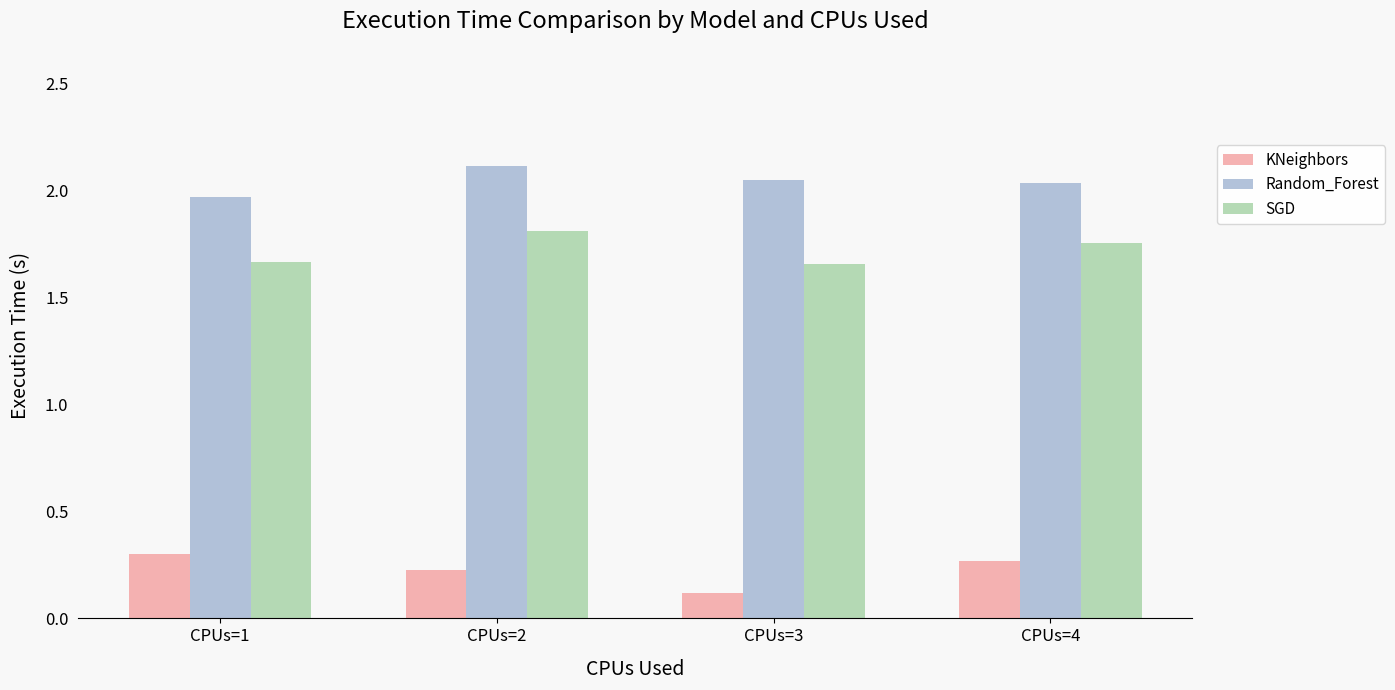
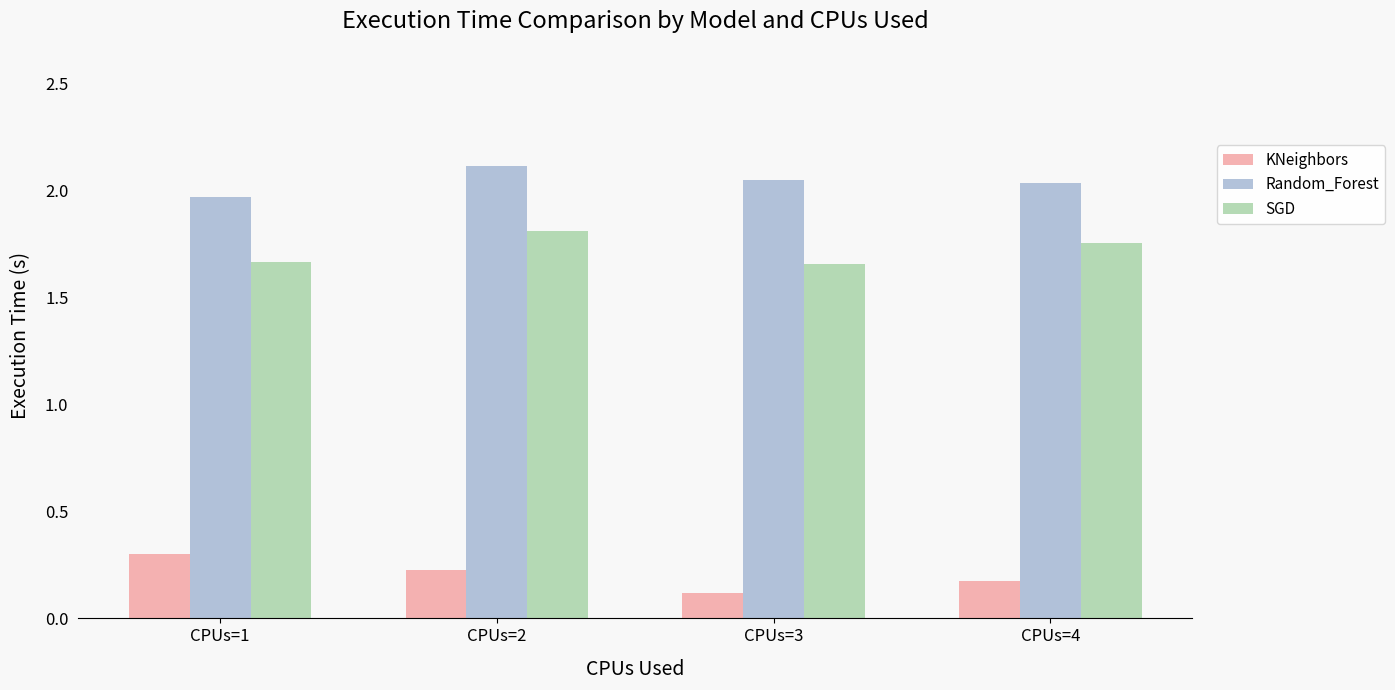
KNeighbors, CPUs=4: 0.27 -> 0.17
